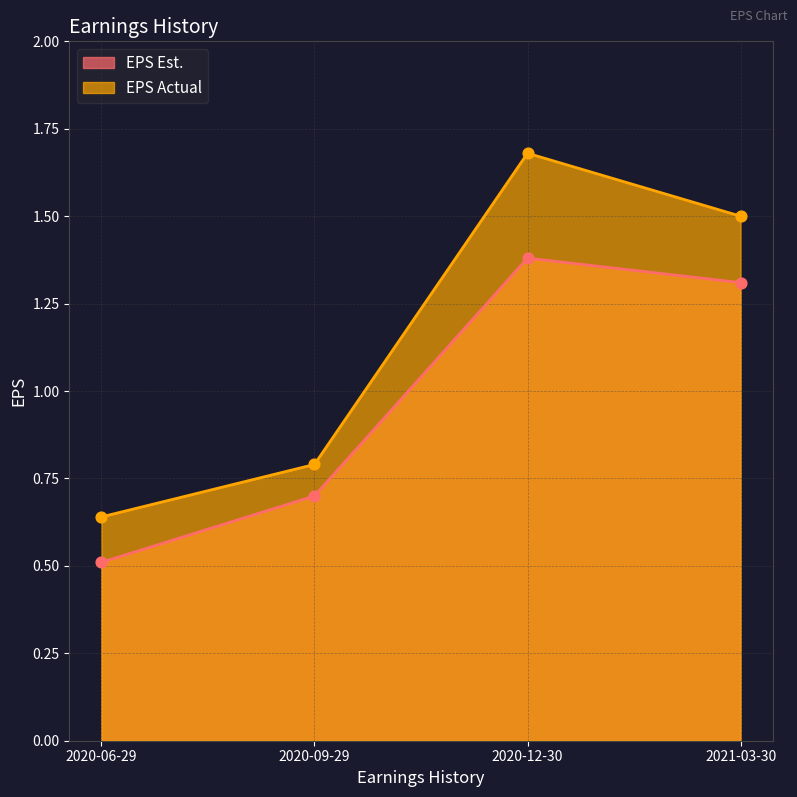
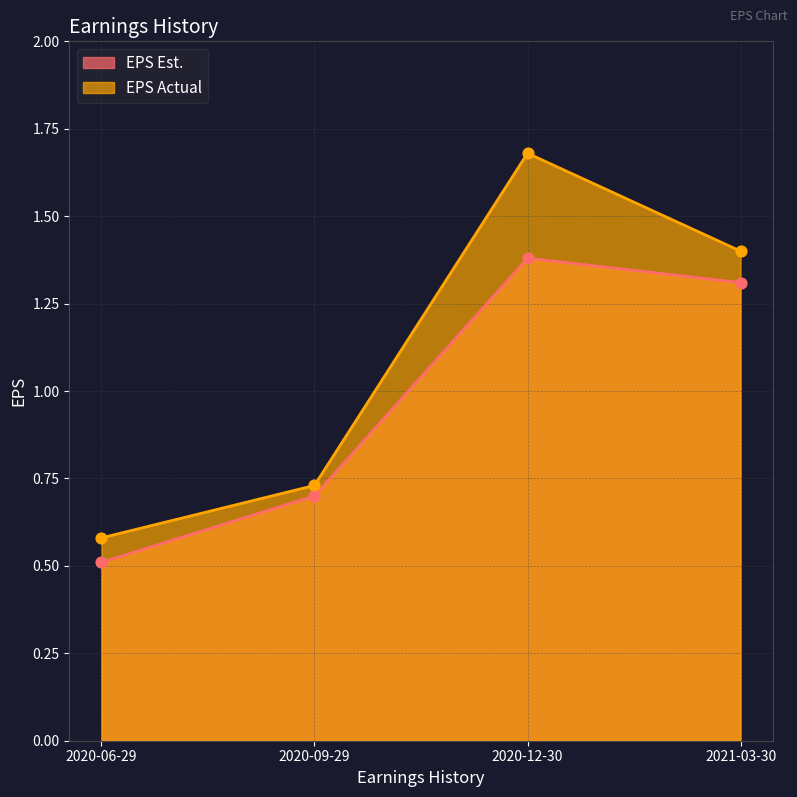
EPS Actual, 2020-06-29: 0.64 -> 0.58
EPS Actual, 2020-09-29: 0.79 -> 0.73
EPS Actual, 2021-03-30: 1.5 -> 1.4
